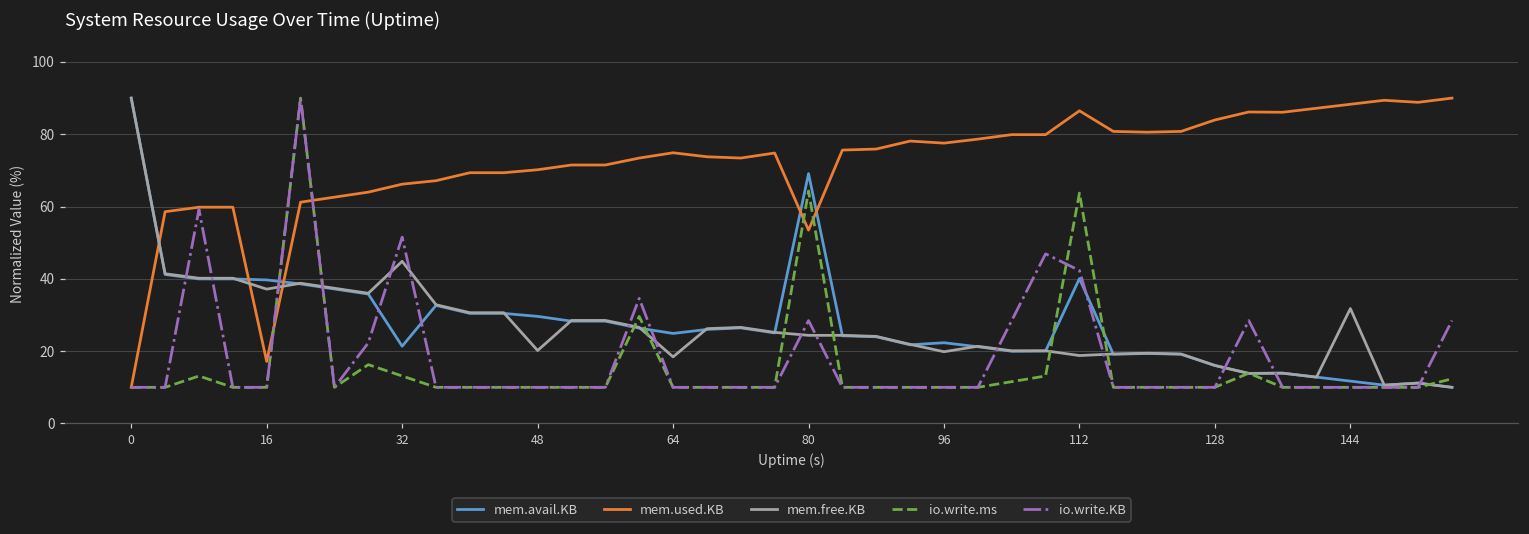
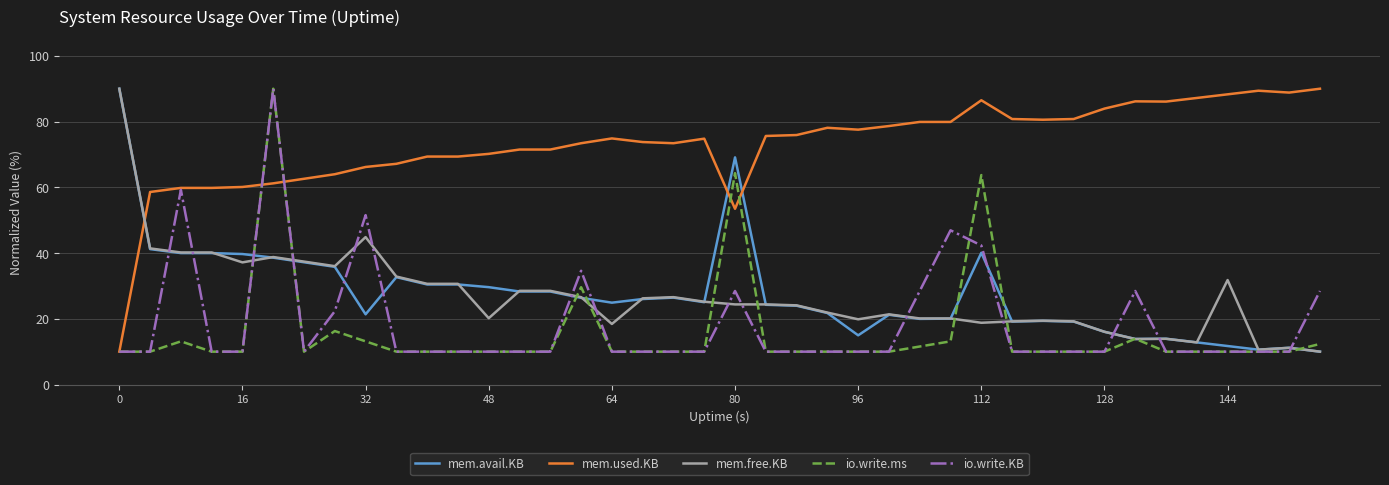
mem.used.KB, 16: 17 -> 60
mem.avail.KB, 96: 22 -> 15
